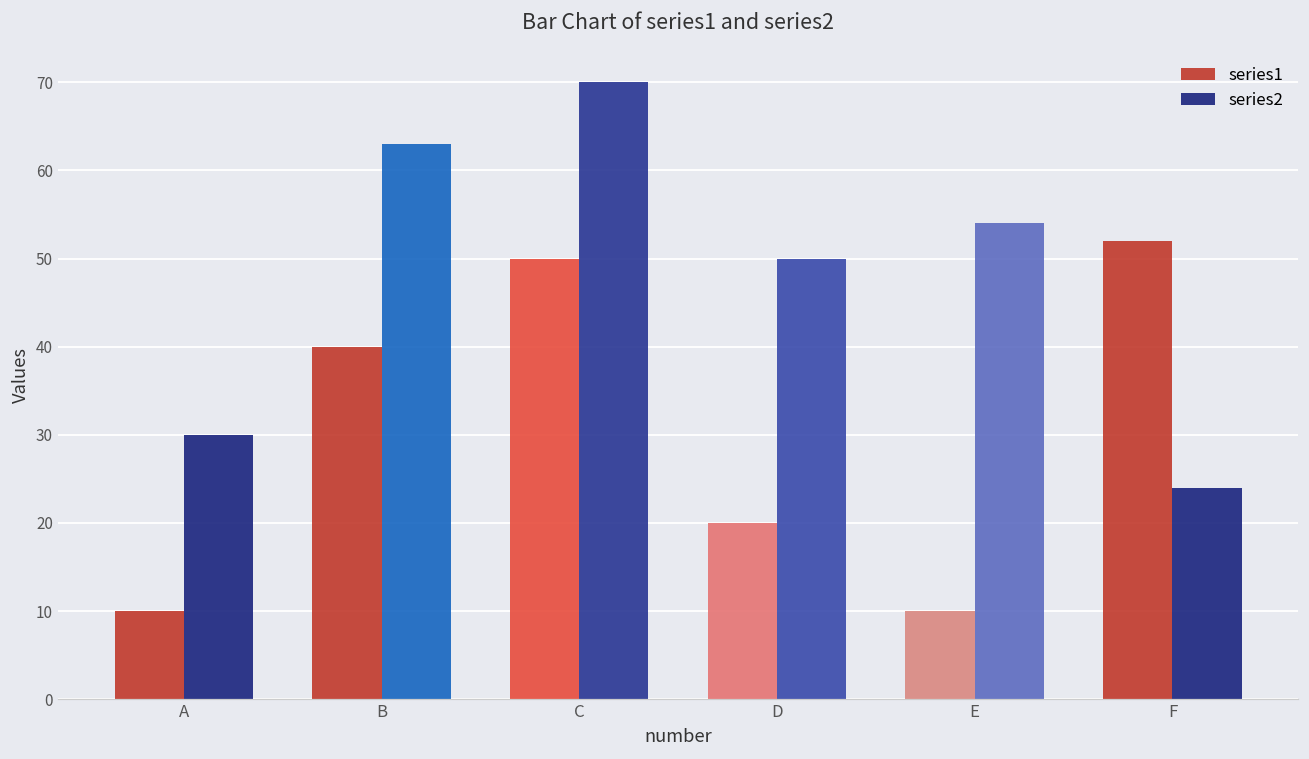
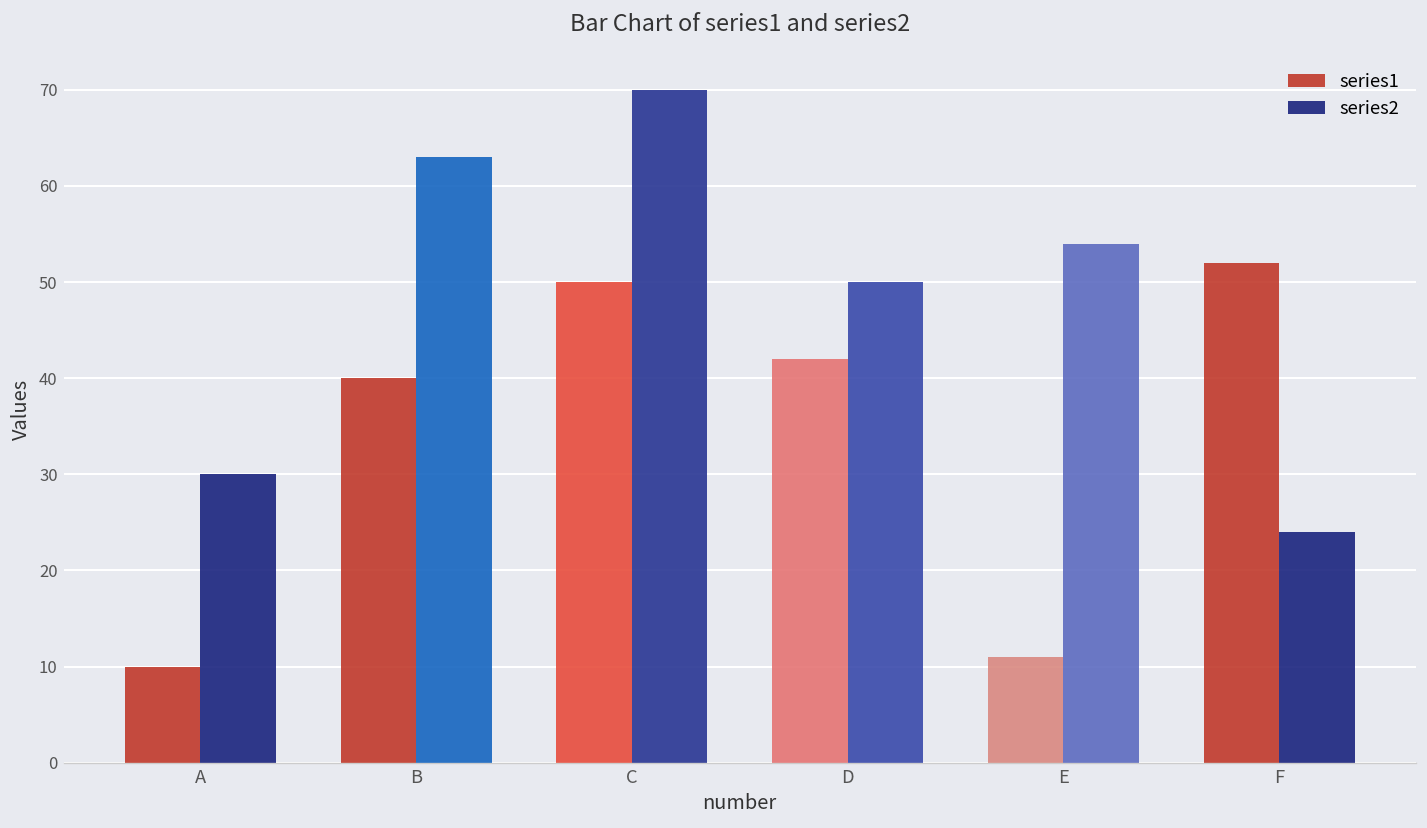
series1, D: 20 -> 42
series1, E: 10 -> 11
